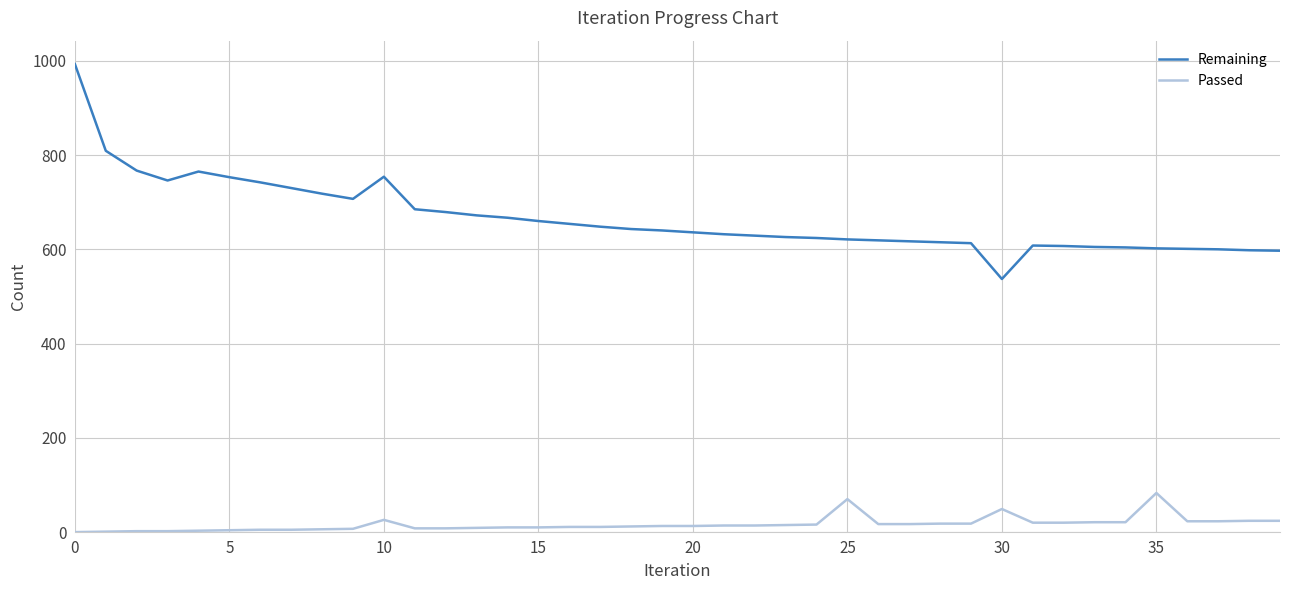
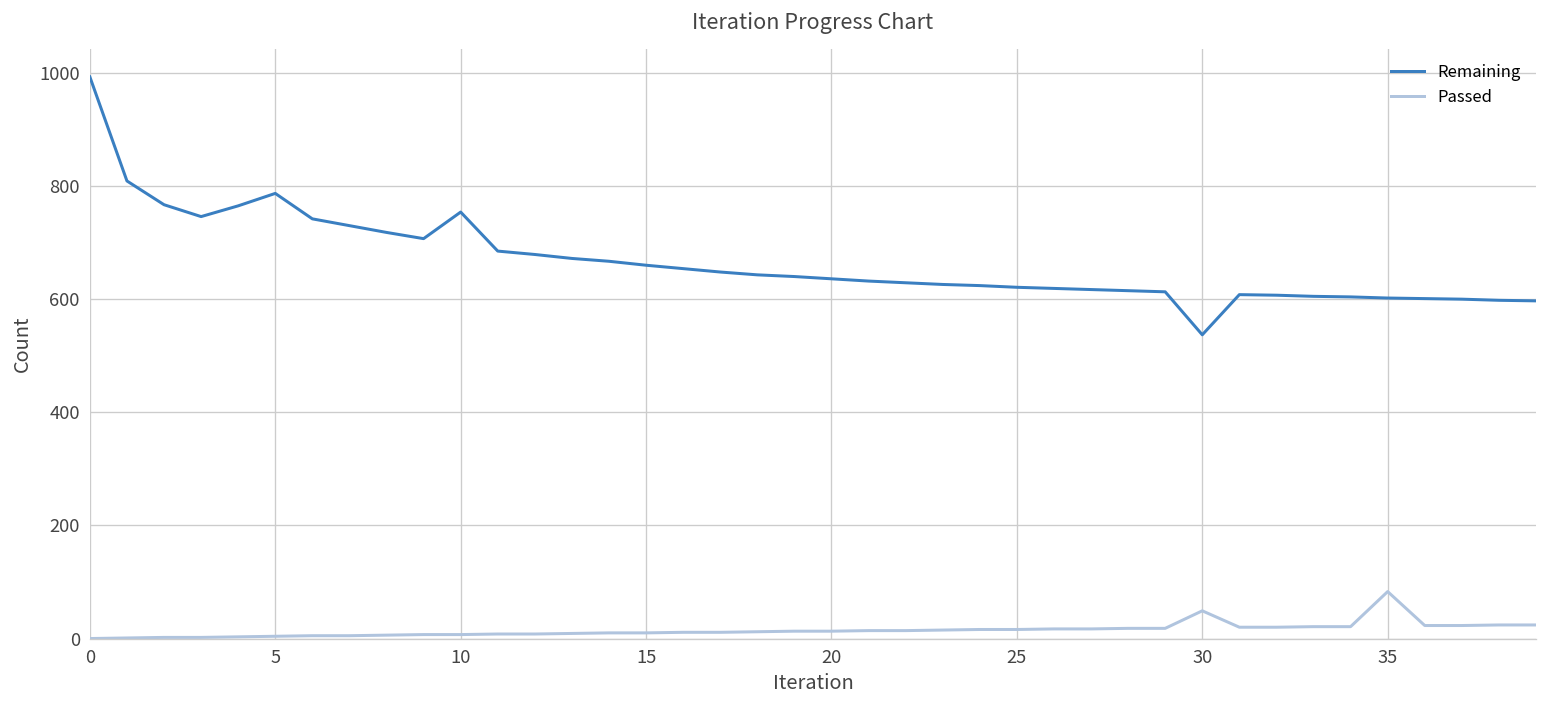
Remaining, 5: 750 -> 790
Passed, 10: 30 -> 10
Passed, 25: 70 -> 20
